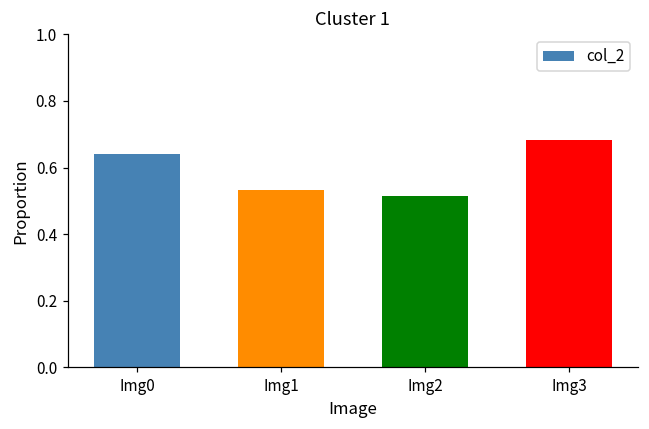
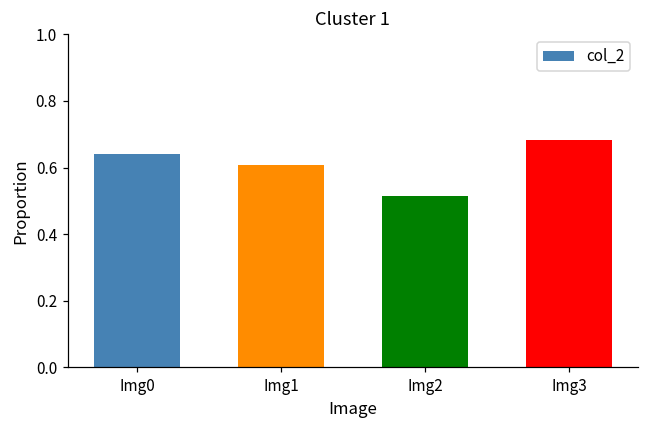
Img1: 0.53 -> 0.61
